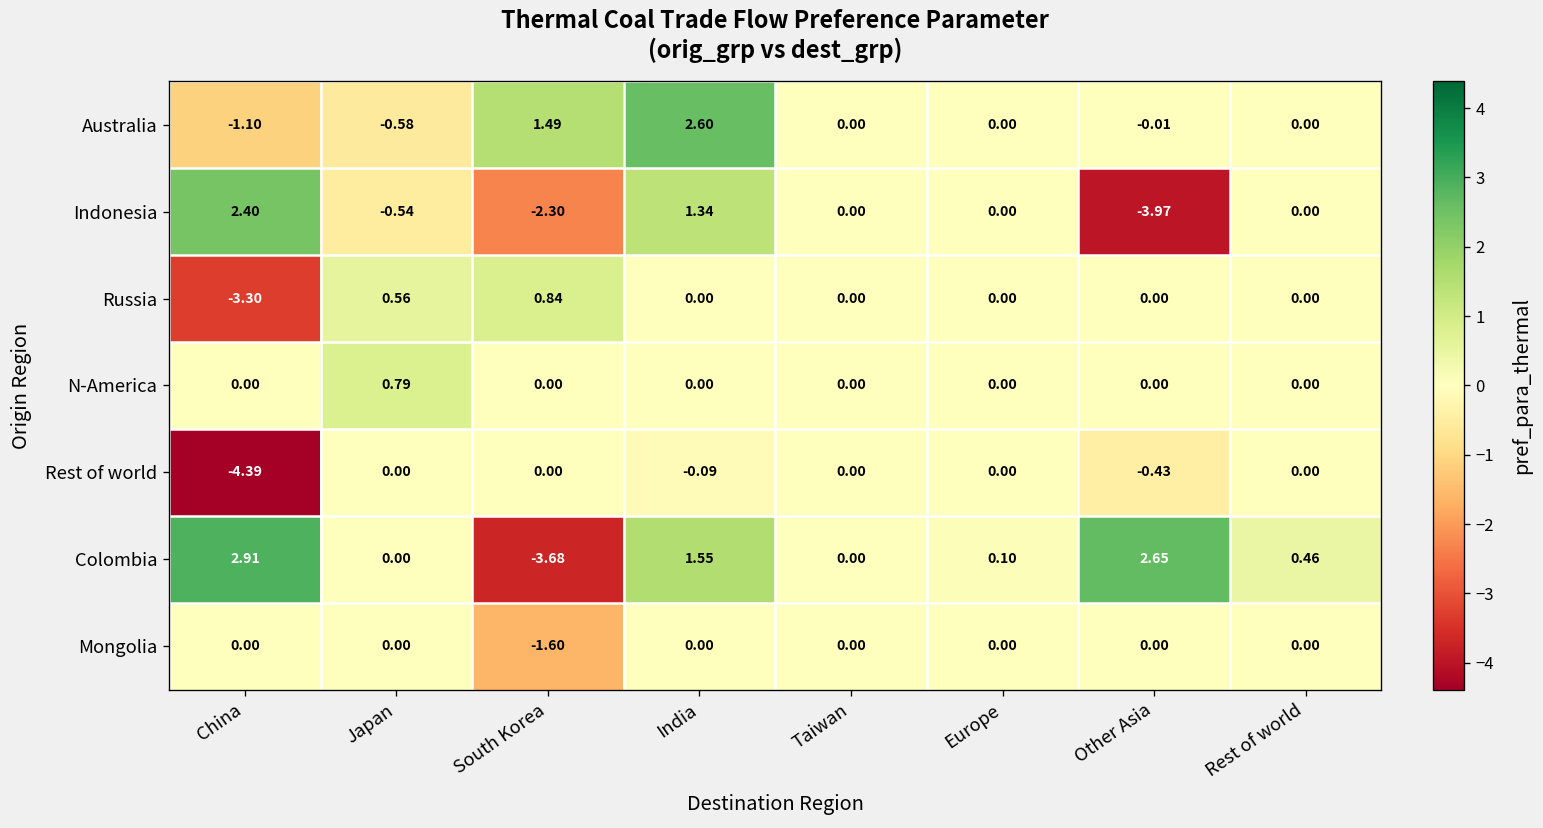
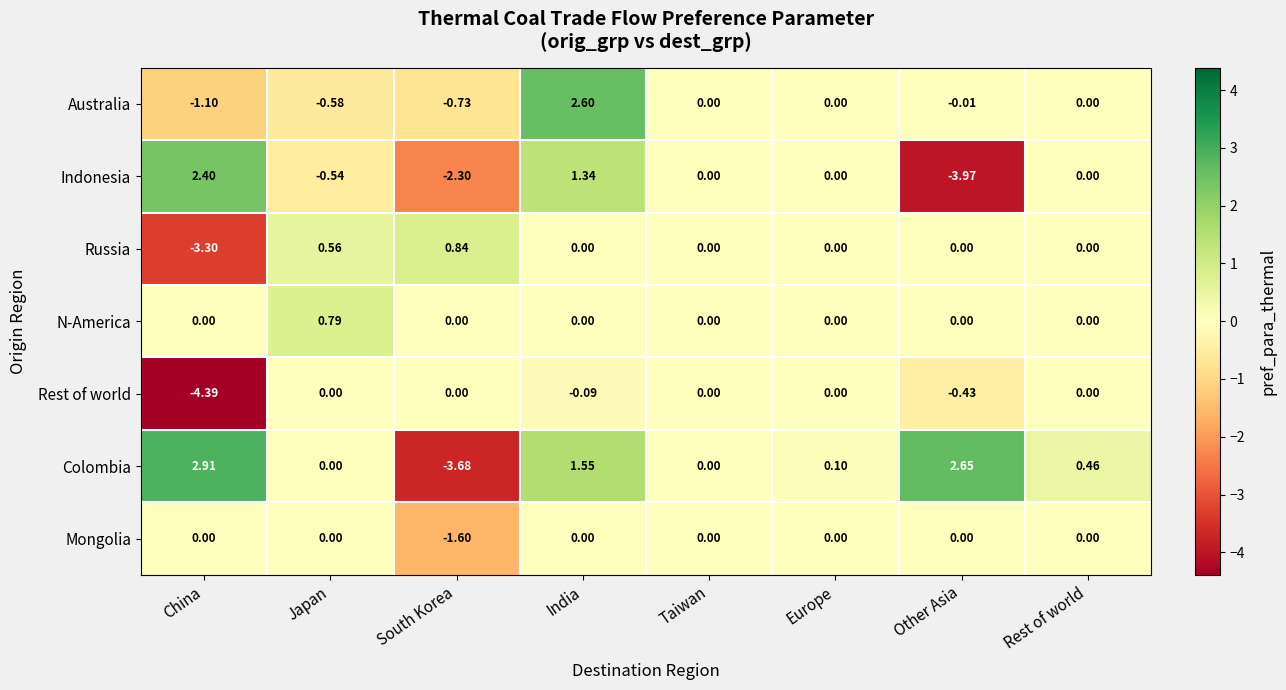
Australia, South Korea: 1.49 -> -0.73
